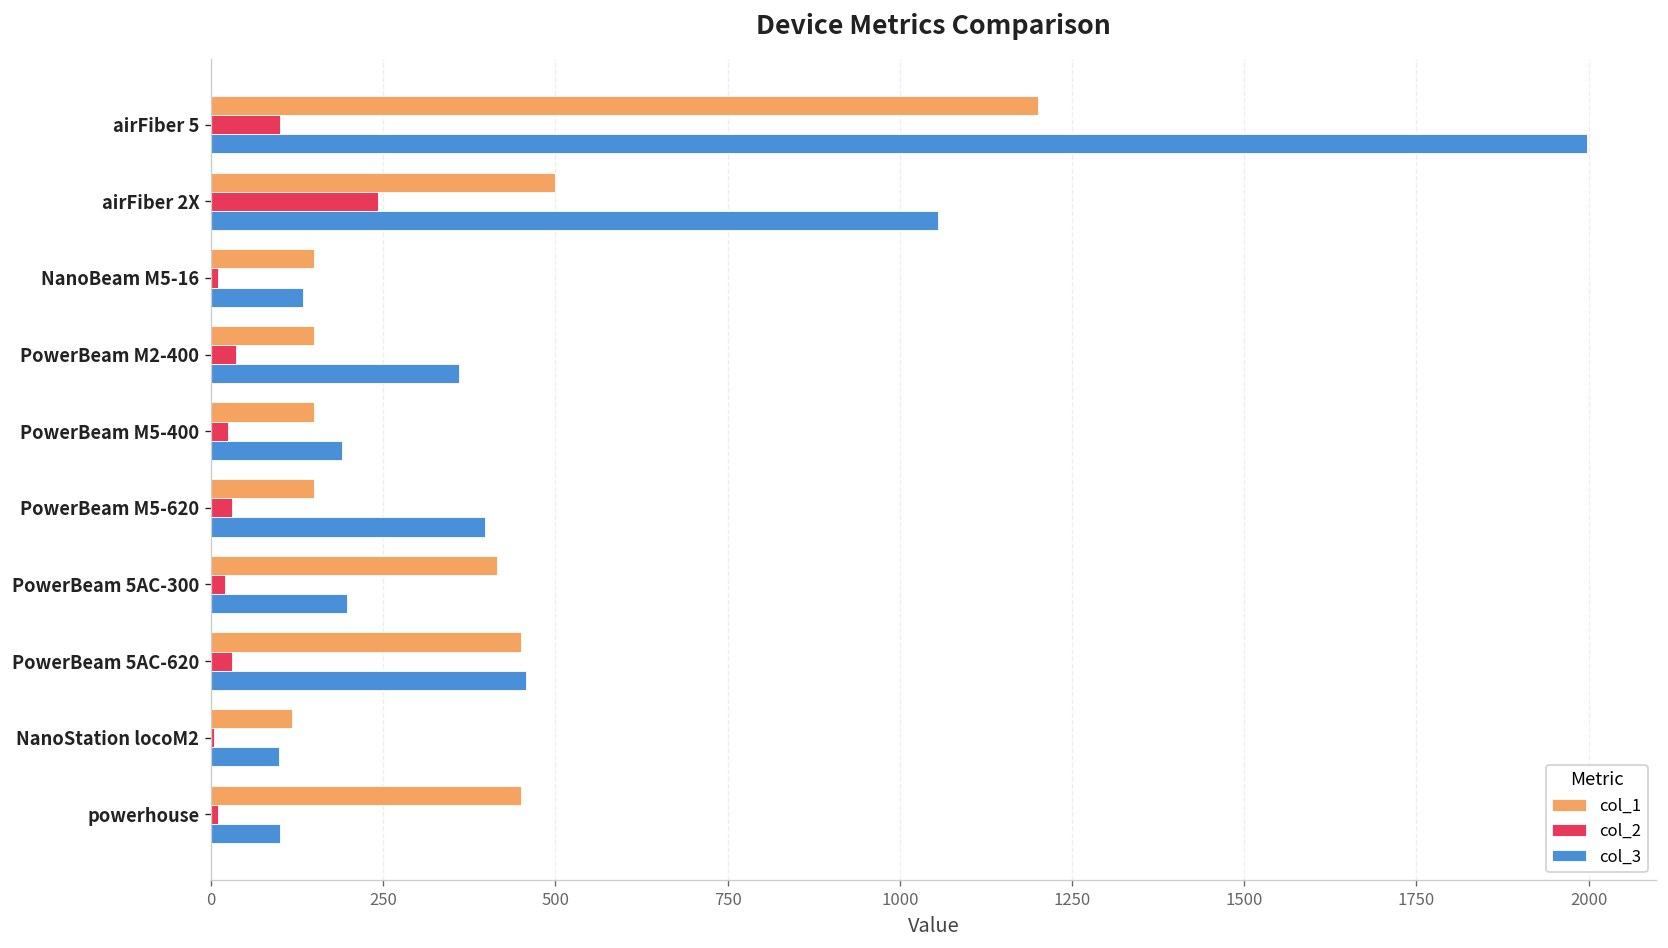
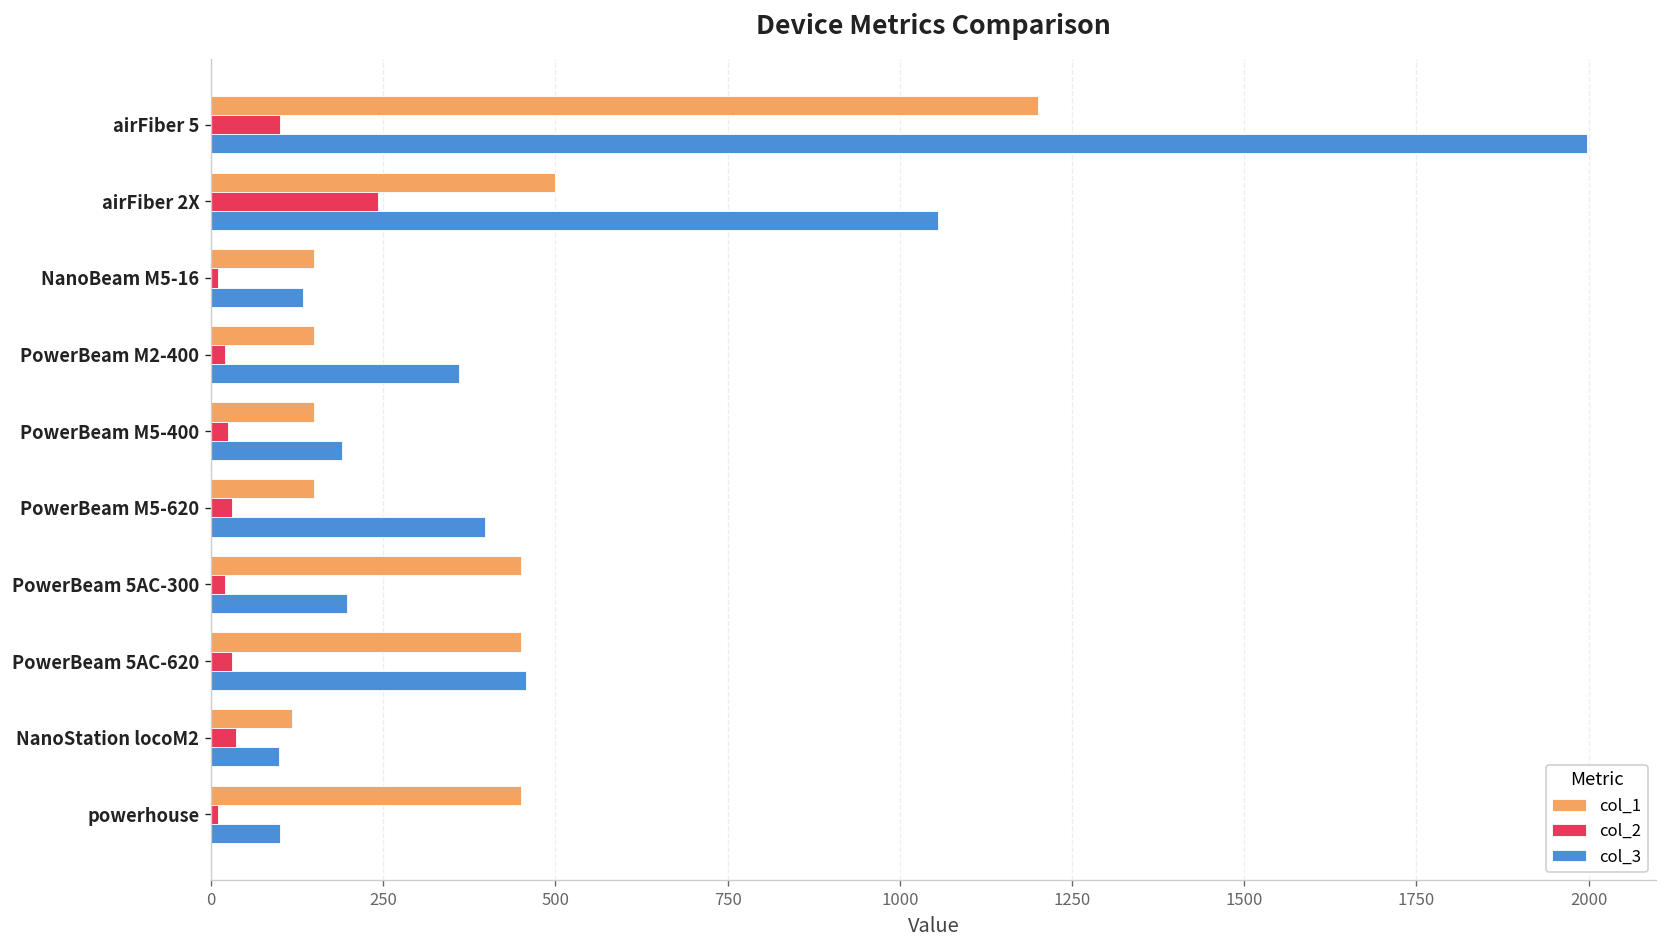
col_2, PowerBeam M2-400: 40 -> 20
col_1, PowerBeam 5AC-300: 420 -> 450
col_2, NanoStation locoM2: 10 -> 40
